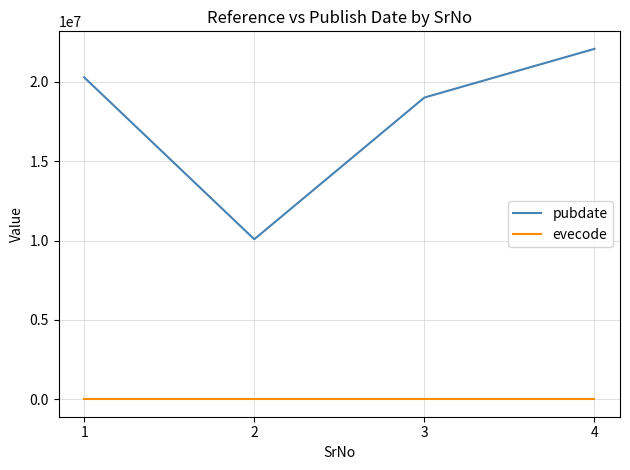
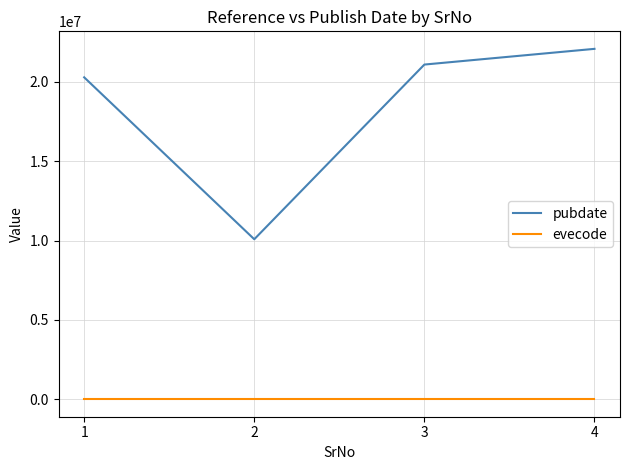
pubdate, 3: 19000000 -> 21100000
